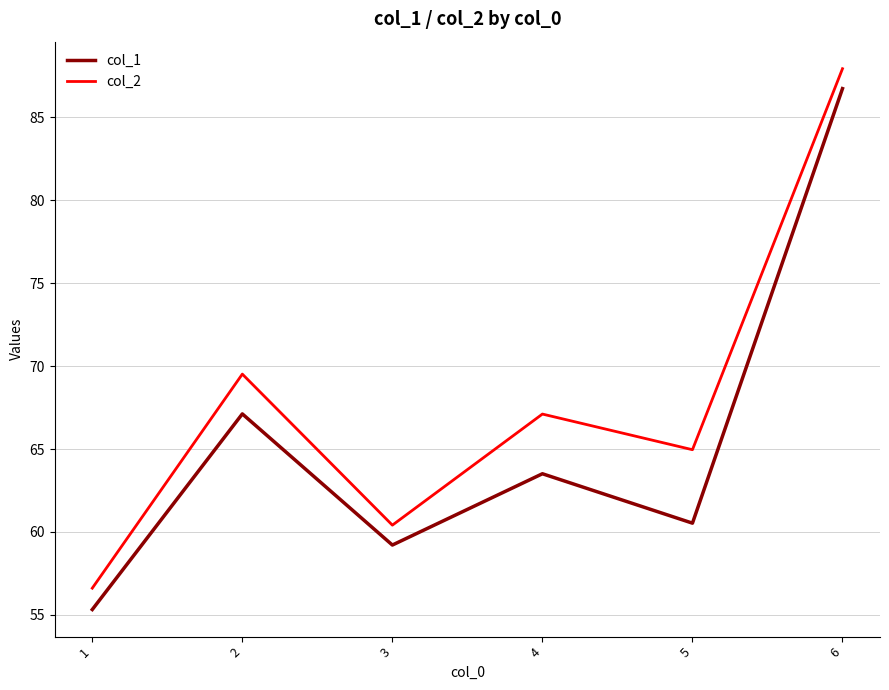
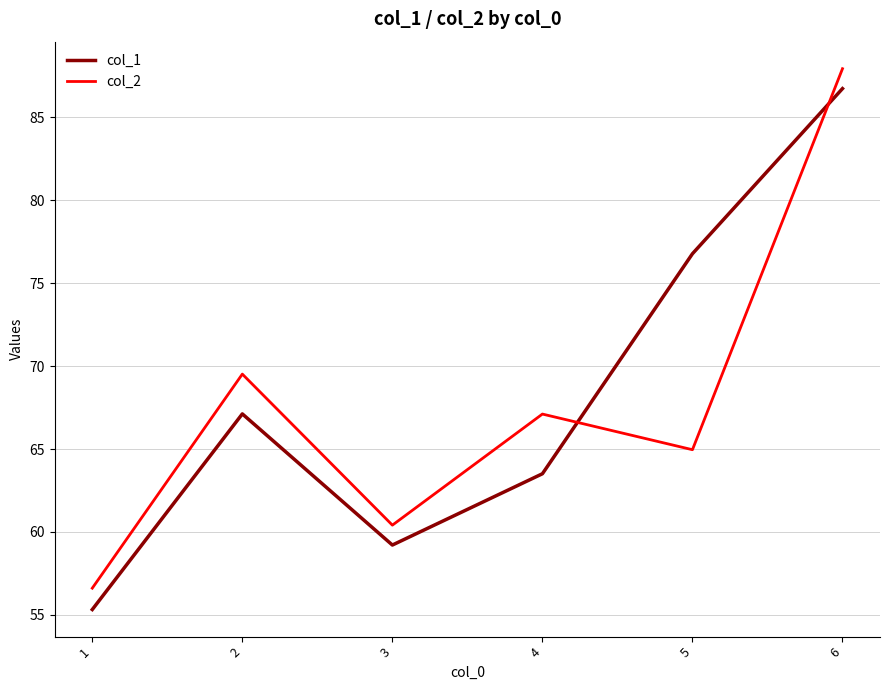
col_1, 5: 60.5 -> 76.8
